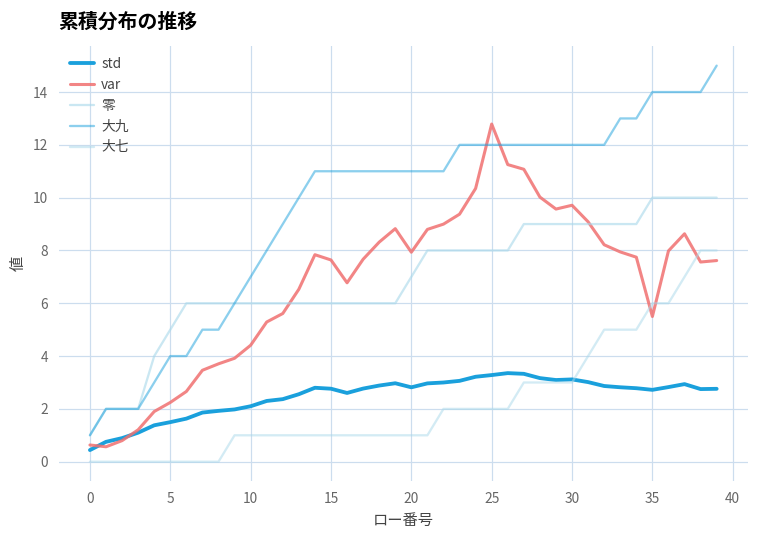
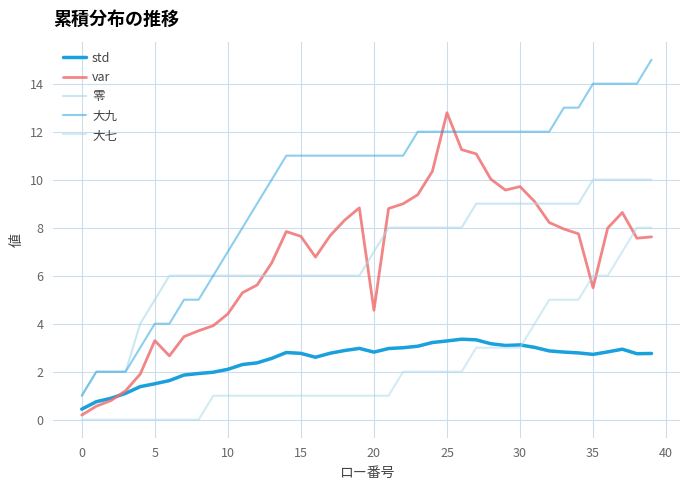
var, 0: 0.6 -> 0.2
var, 5: 2.2 -> 3.3
var, 20: 7.9 -> 4.6
